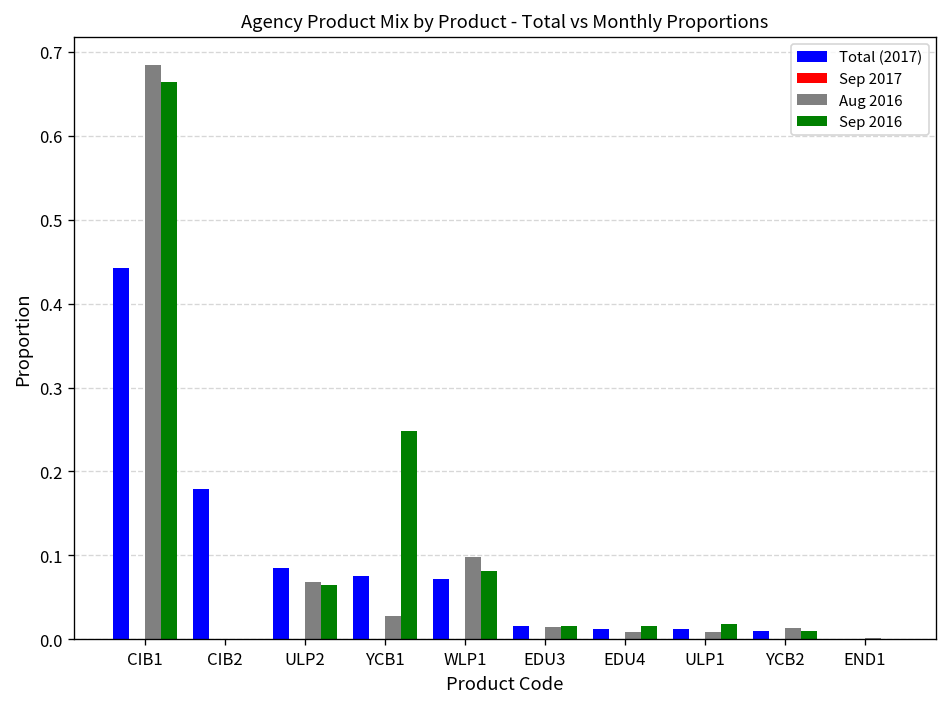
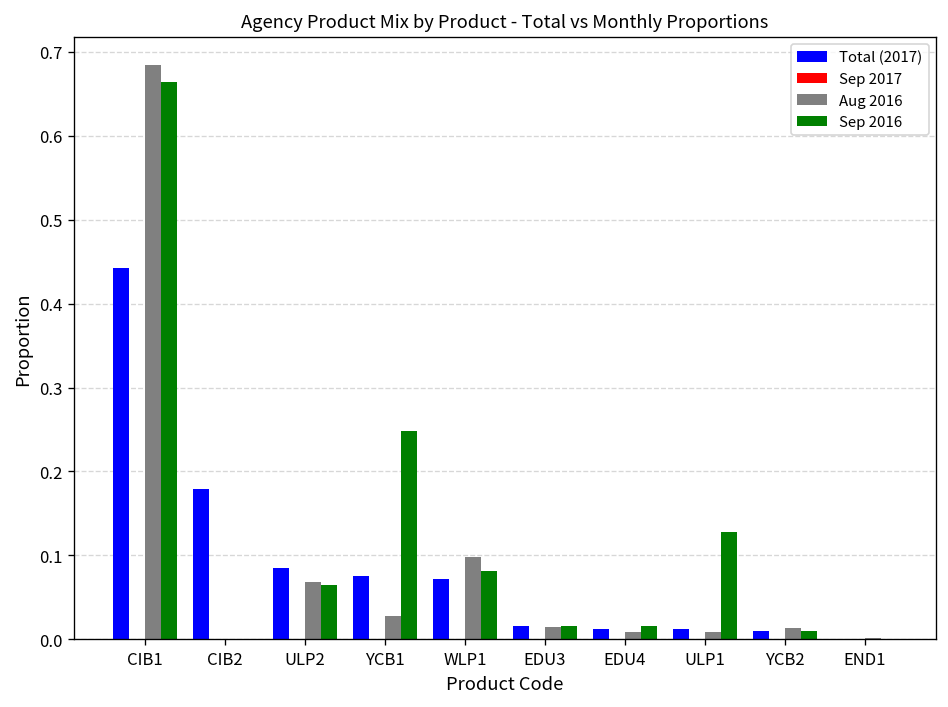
Sep 2016, ULP1: 0.02 -> 0.13
